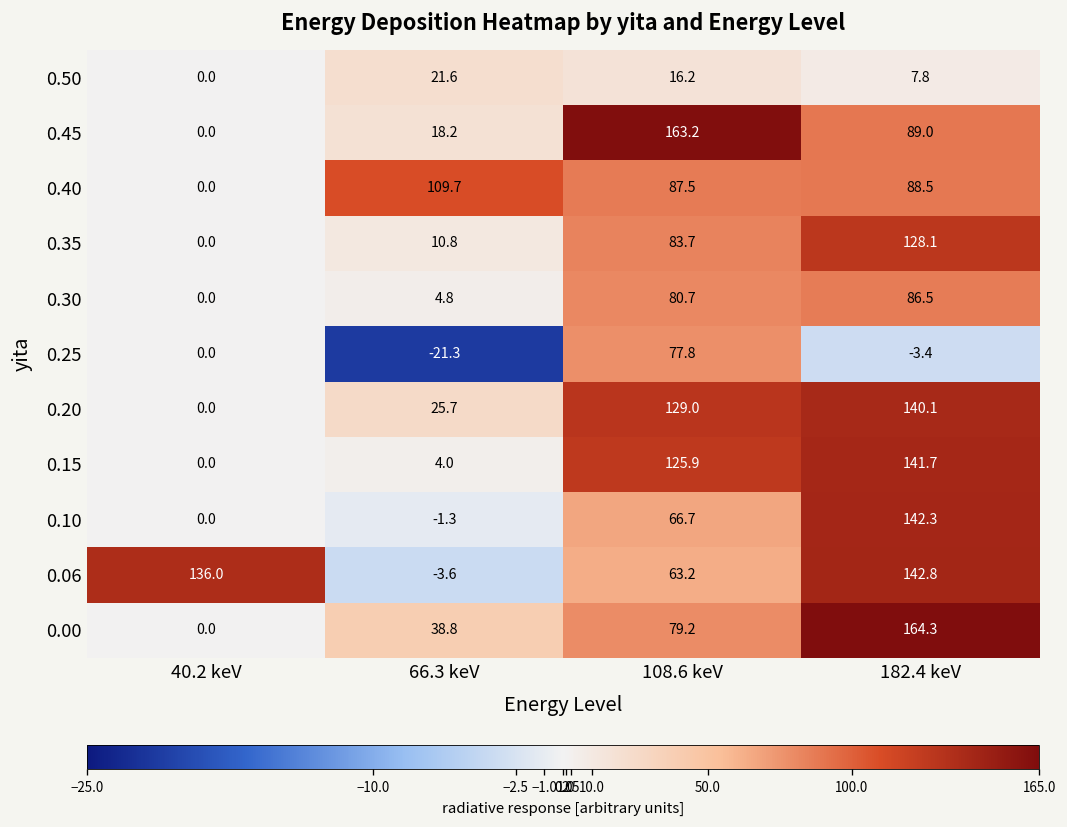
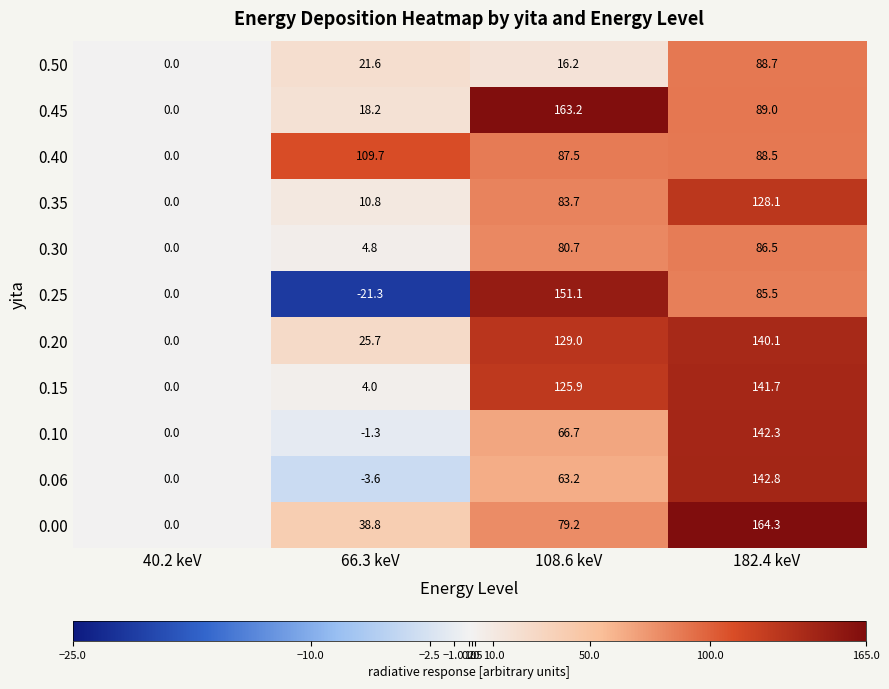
0.50, 182.4 keV: 7.8 -> 88.7
0.25, 108.6 keV: 77.8 -> 151.1
0.25, 182.4 keV: -3.4 -> 85.5
0.06, 40.2 keV: 136.0 -> 0.0
